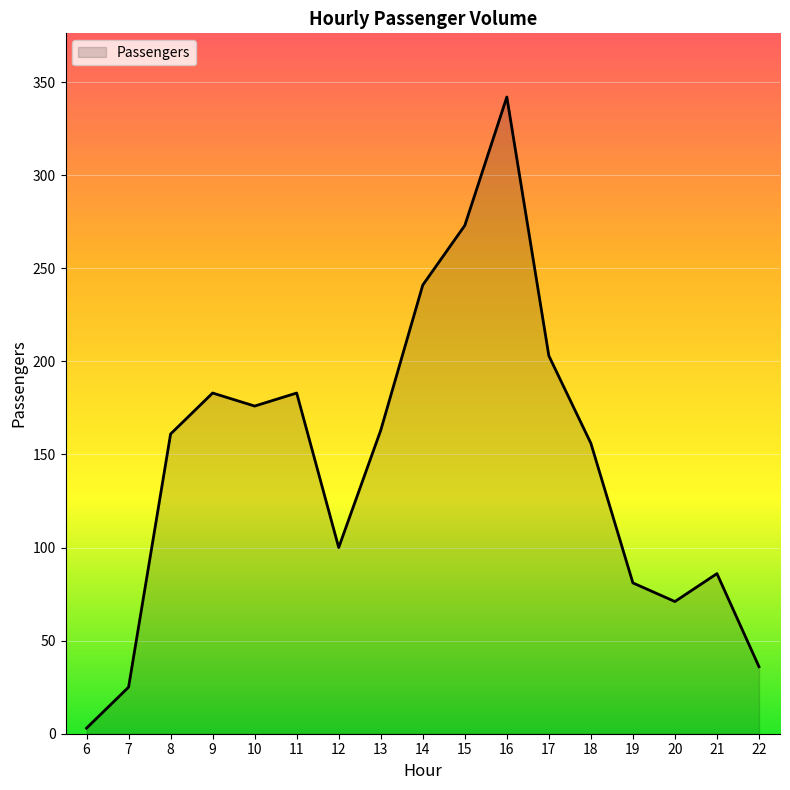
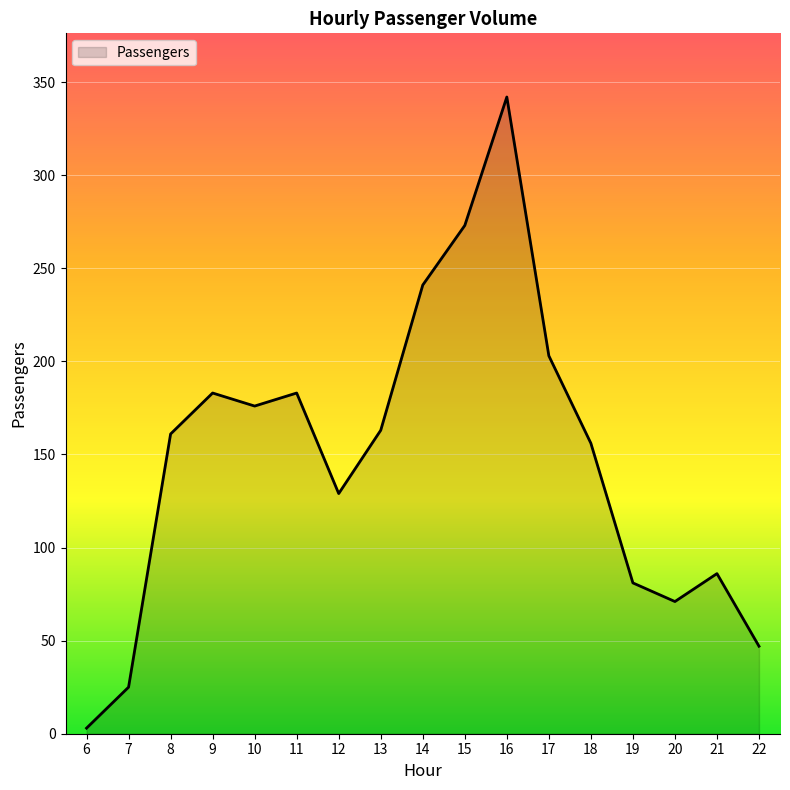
12: 100 -> 129
22: 36 -> 47
